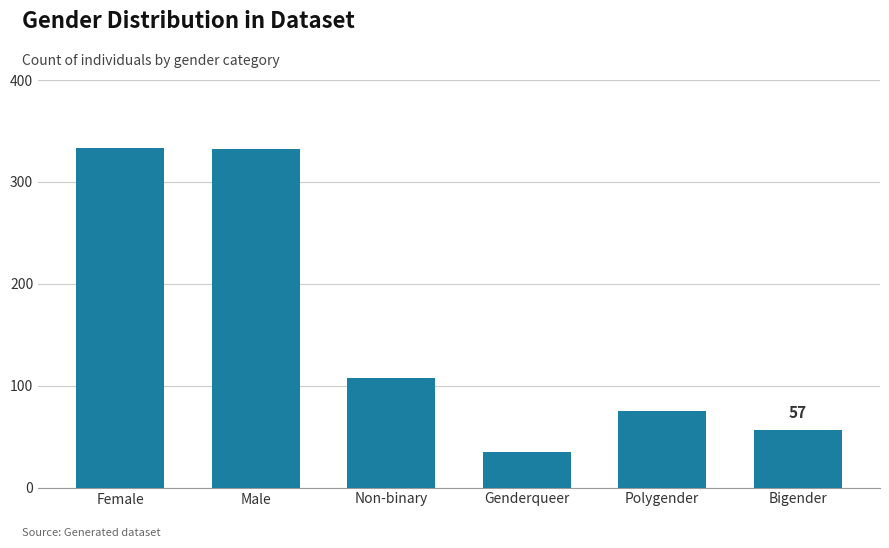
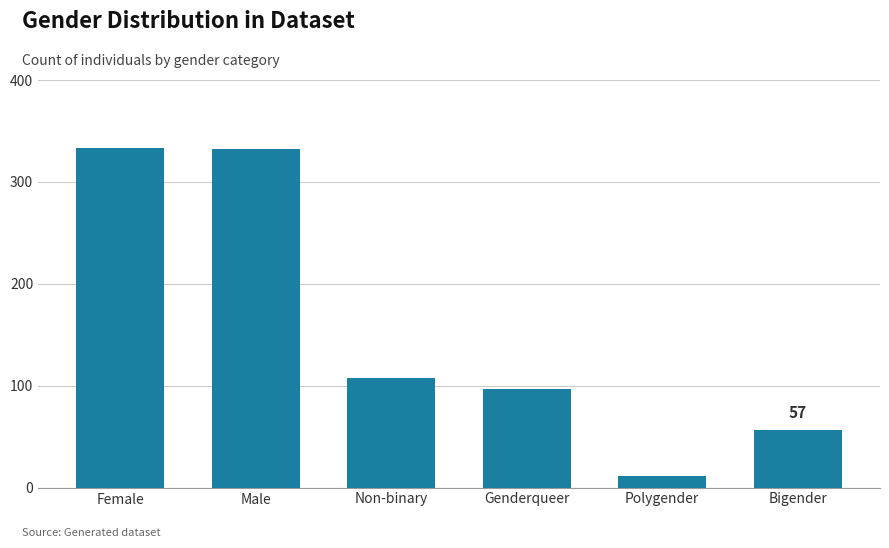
Genderqueer: 35 -> 97
Polygender: 75 -> 11
